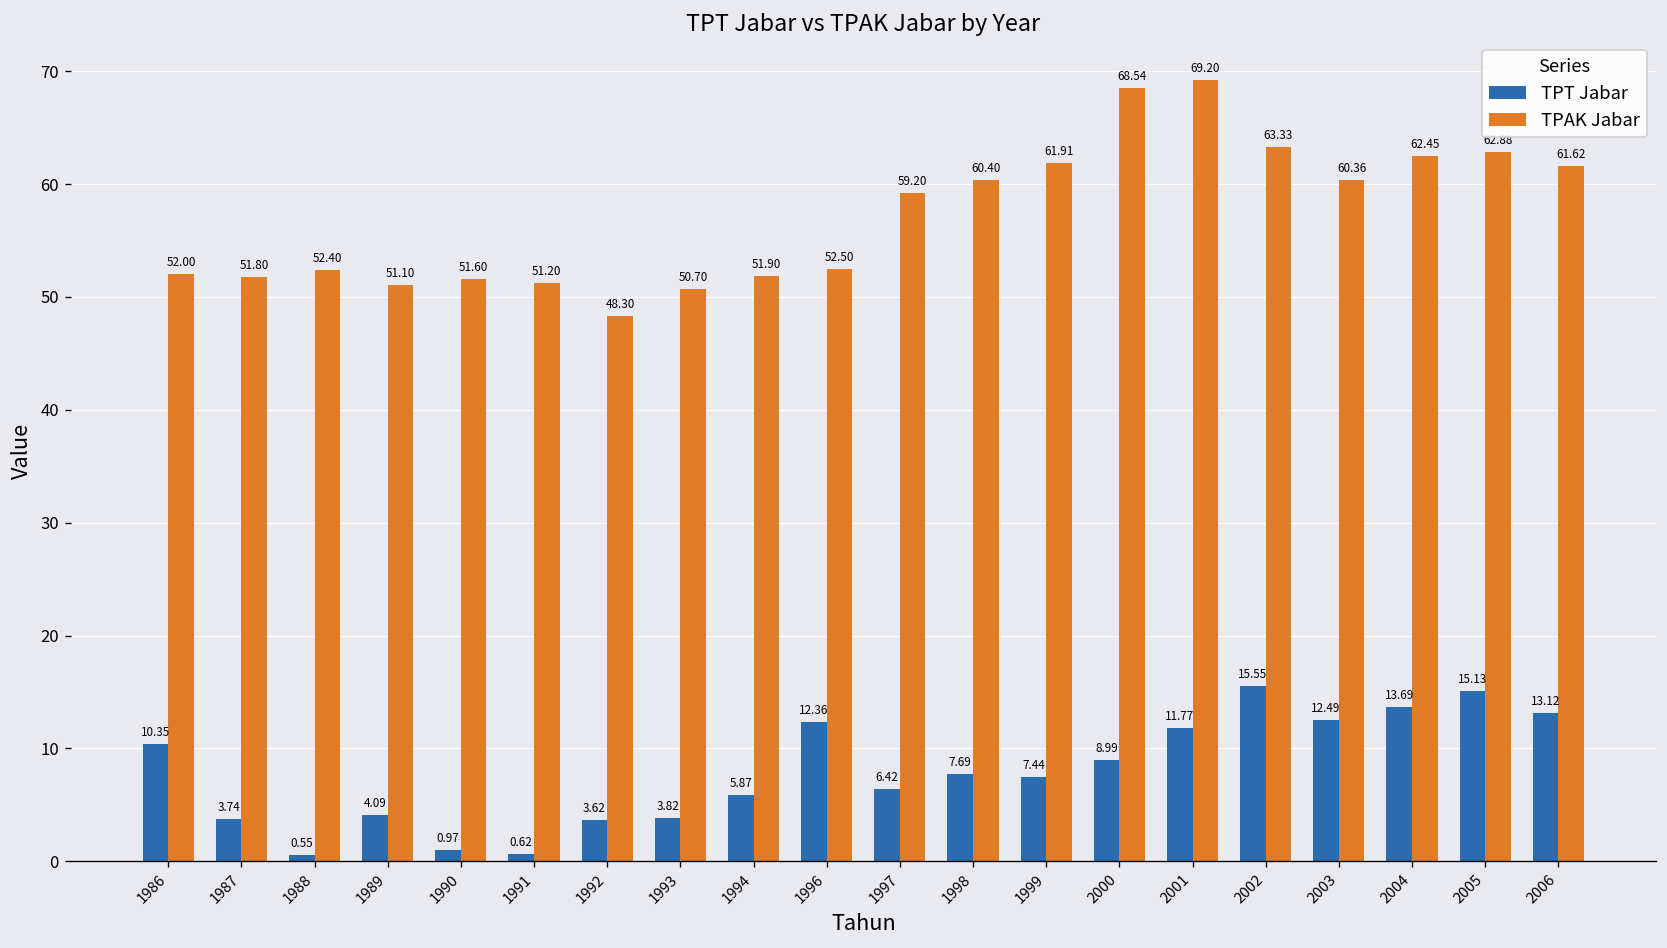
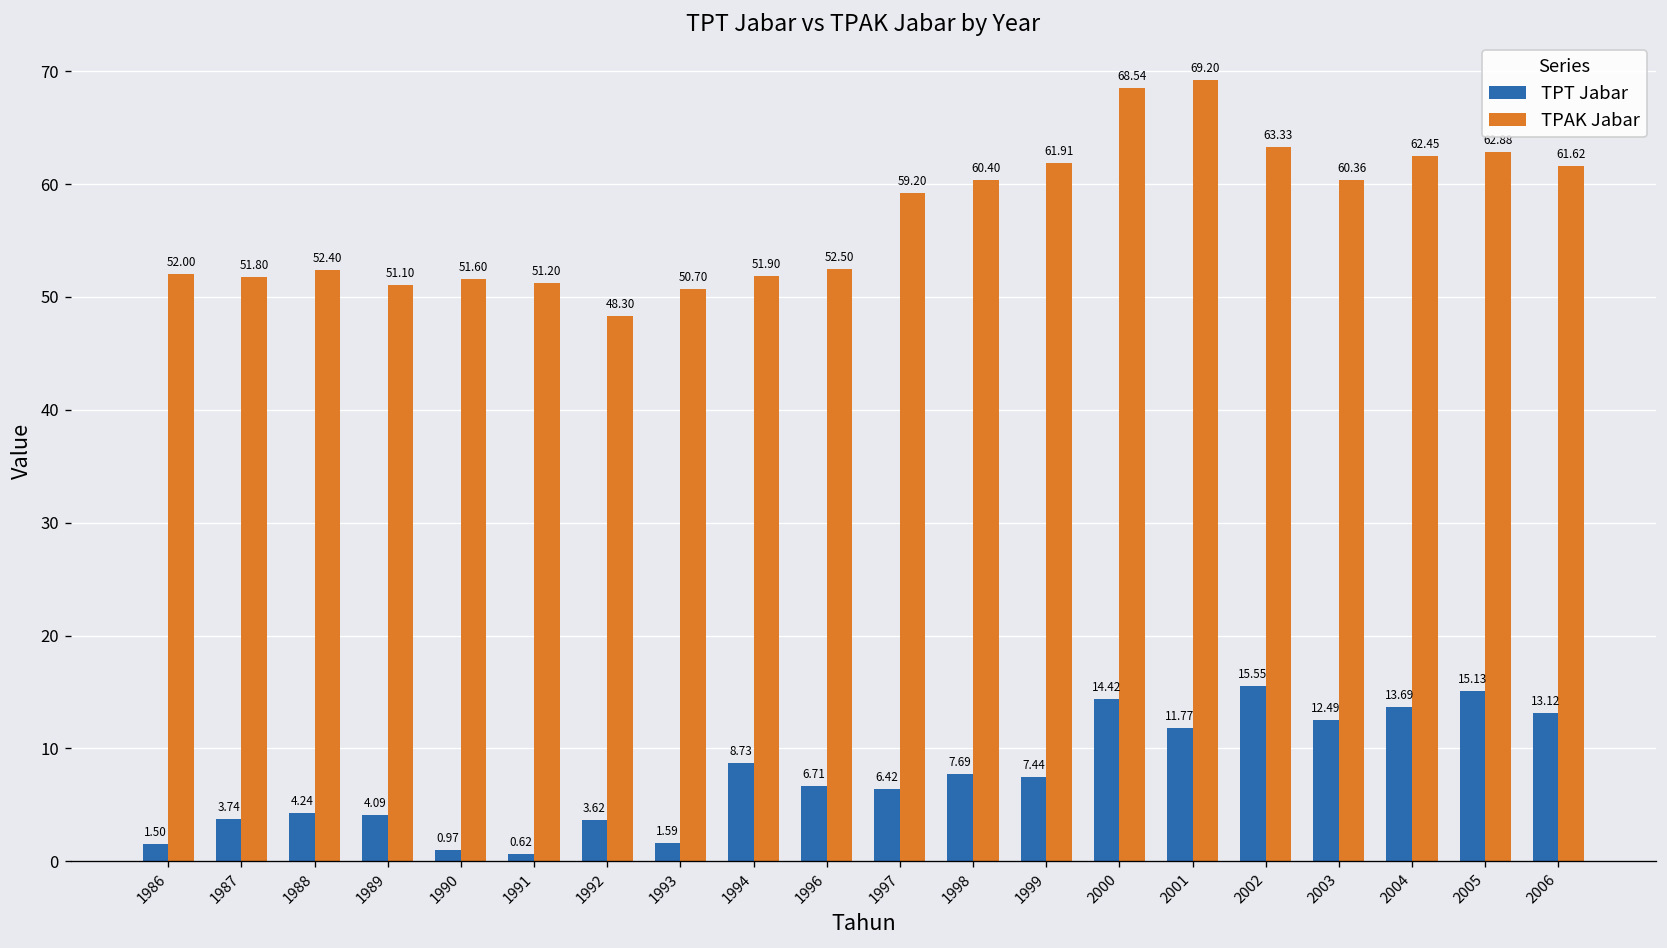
TPT Jabar, 1986: 10.35 -> 1.50
TPT Jabar, 1988: 0.55 -> 4.24
TPT Jabar, 1993: 3.82 -> 1.59
TPT Jabar, 1994: 5.87 -> 8.73
TPT Jabar, 1996: 12.36 -> 6.71
TPT Jabar, 2000: 8.99 -> 14.42
